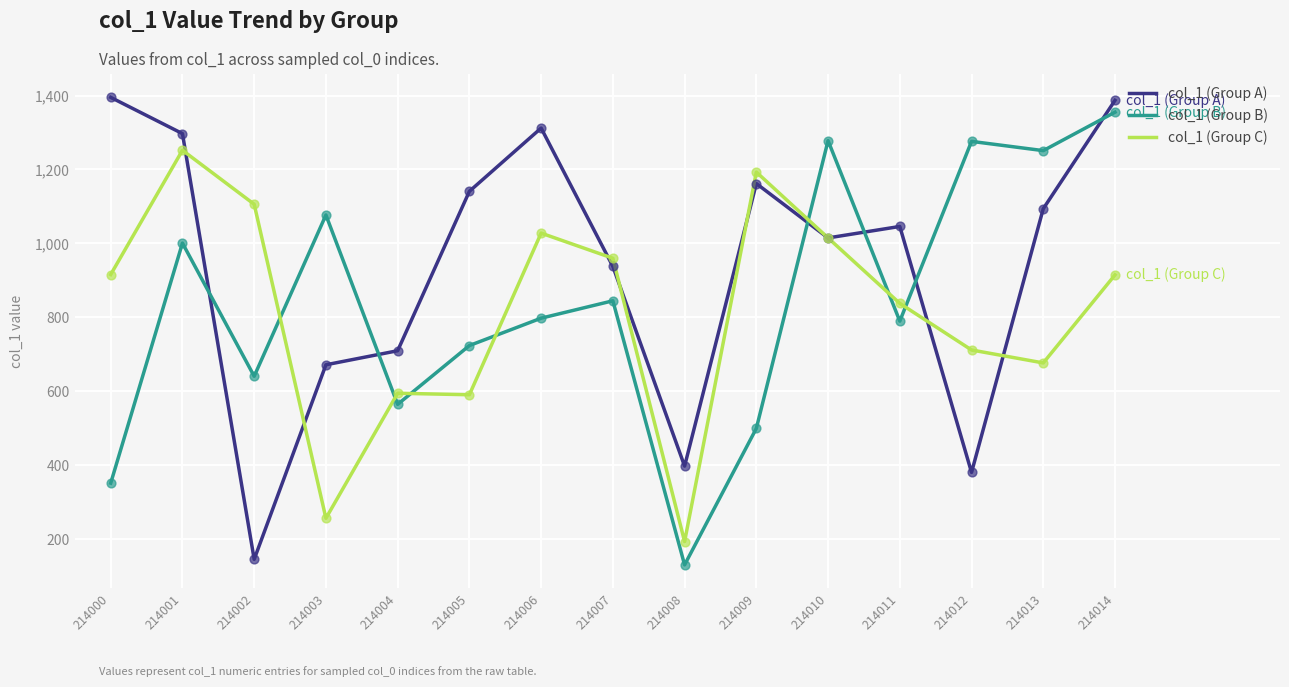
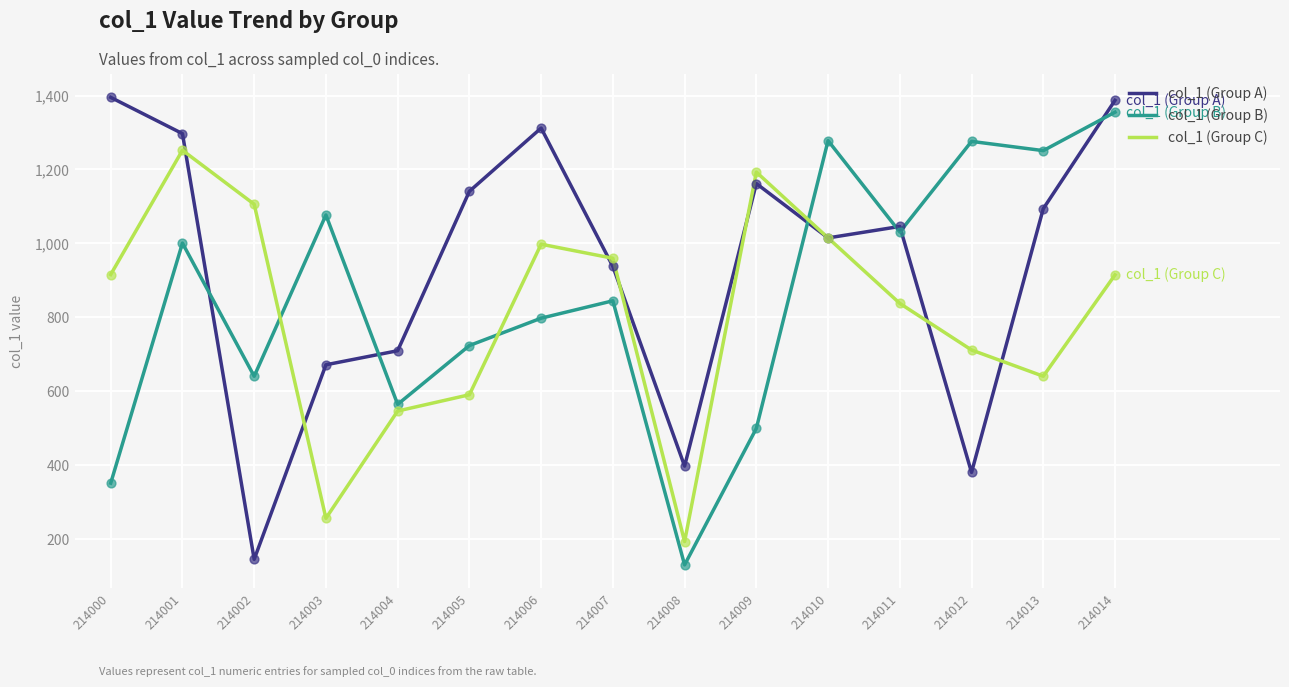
col_1 (Group C), 214004: 600 -> 550
col_1 (Group C), 214006: 1,030 -> 1,000
col_1 (Group B), 214011: 790 -> 1,030
col_1 (Group C), 214013: 680 -> 640
